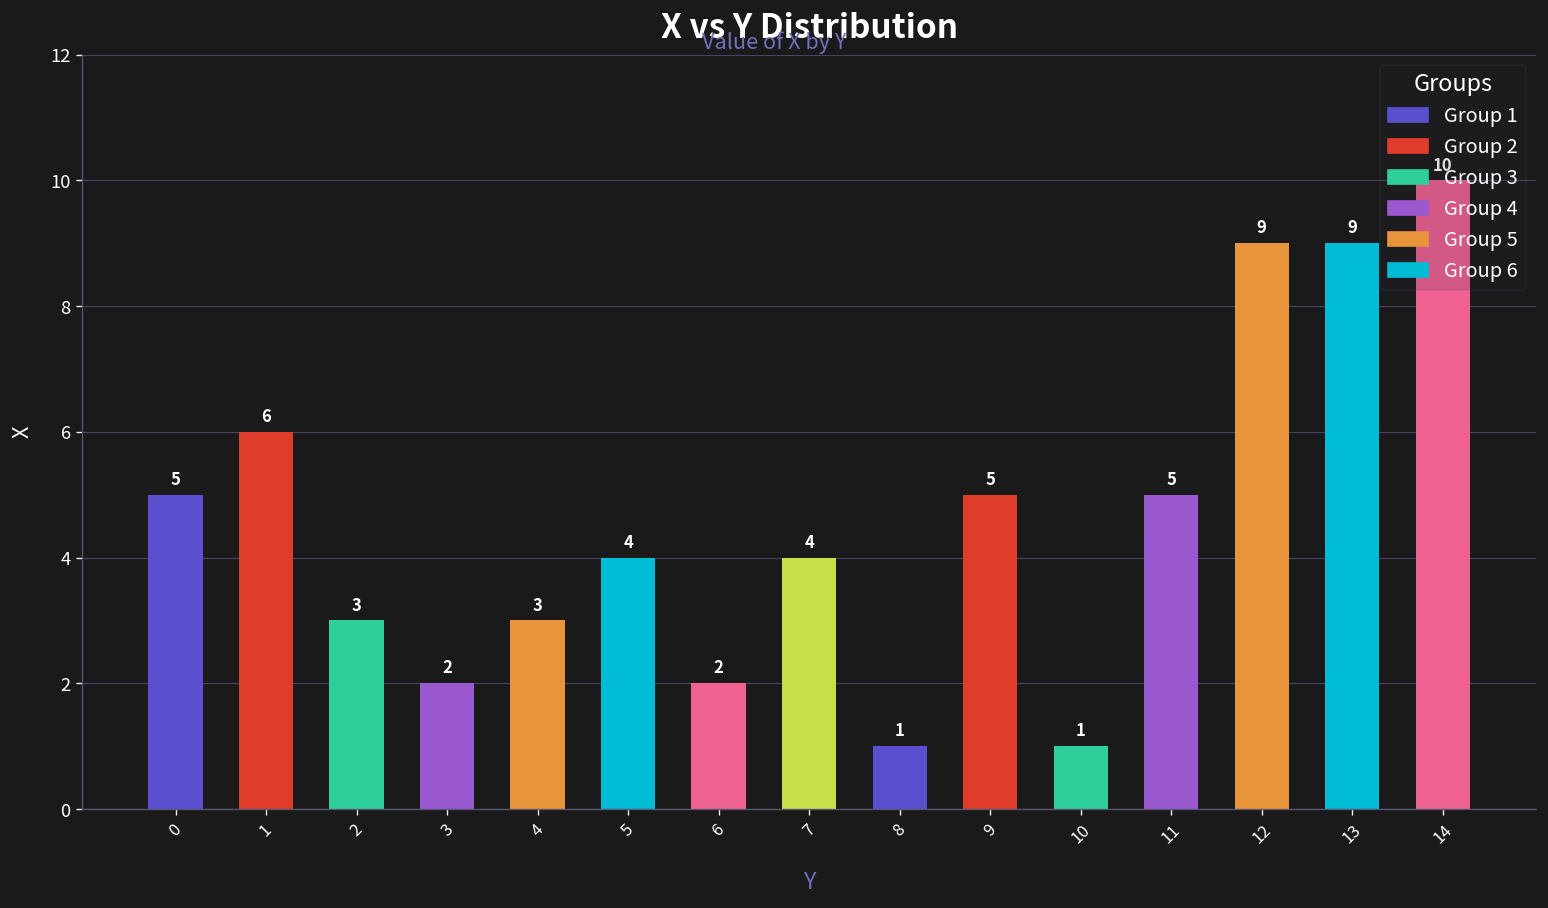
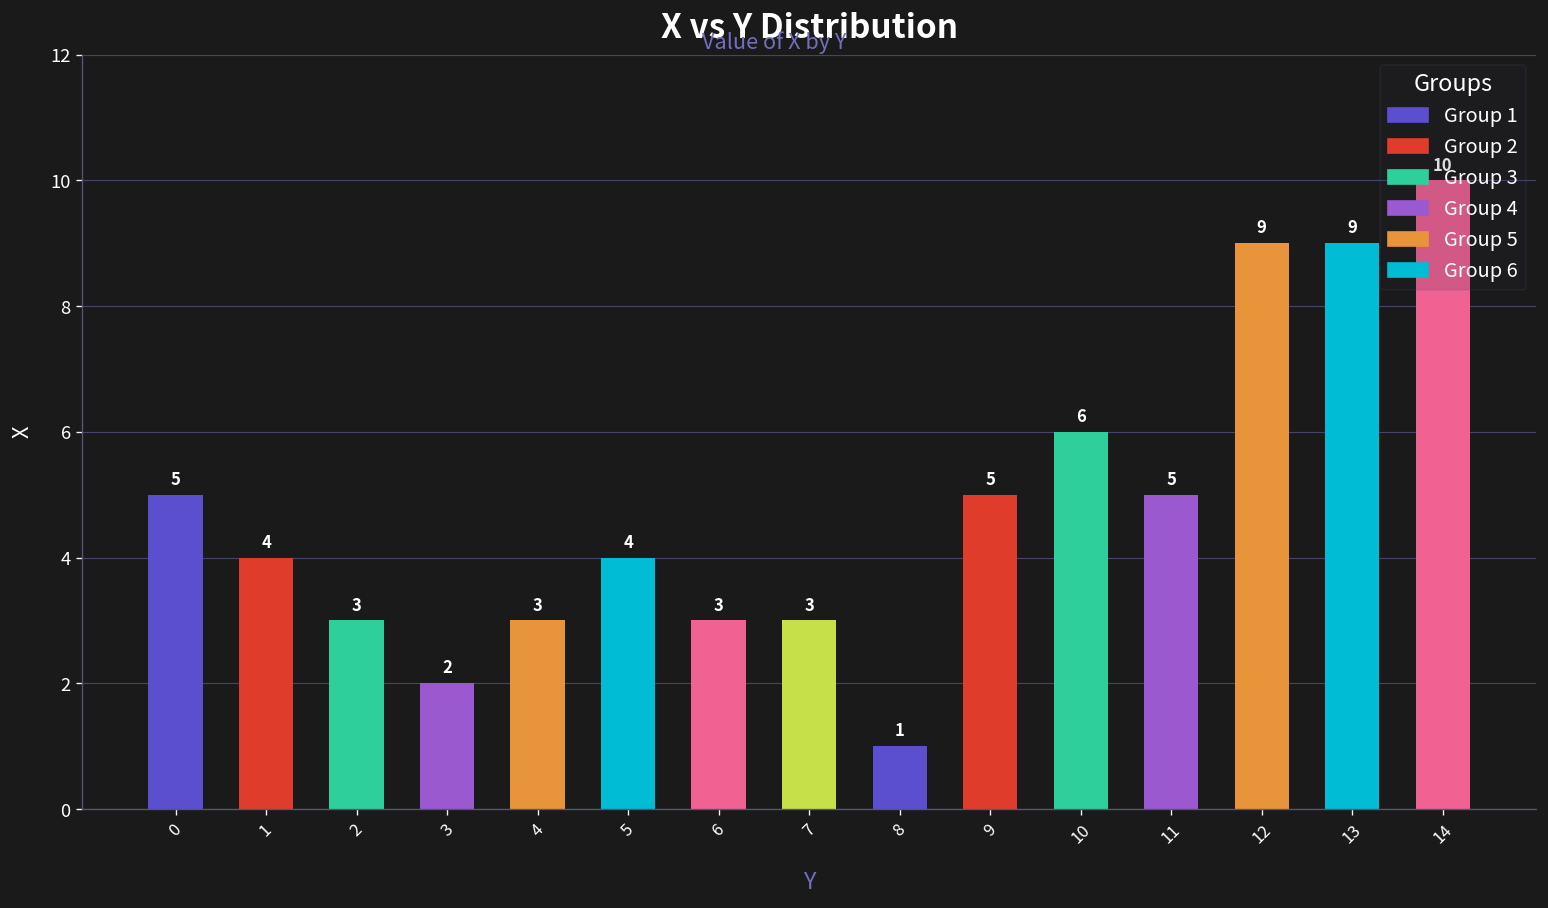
1: 6 -> 4
6: 2 -> 3
7: 4 -> 3
10: 1 -> 6
